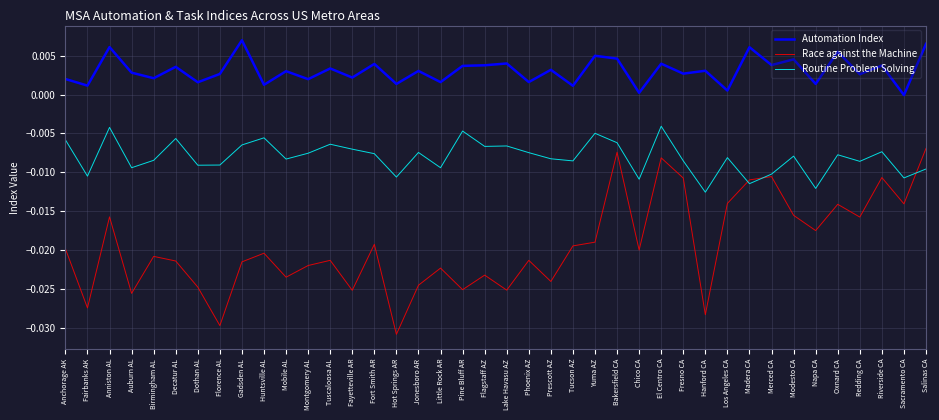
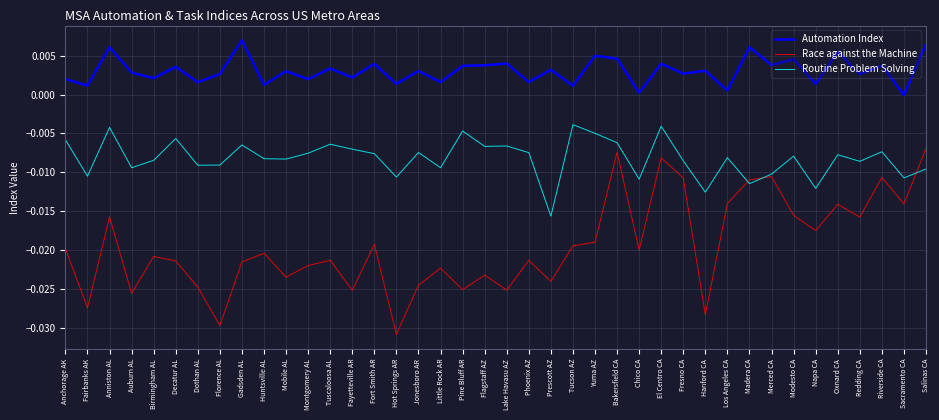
Routine Problem Solving, Huntsville AL: -0.006 -> -0.008
Routine Problem Solving, Prescott AZ: -0.008 -> -0.016
Routine Problem Solving, Tucson AZ: -0.009 -> -0.004
